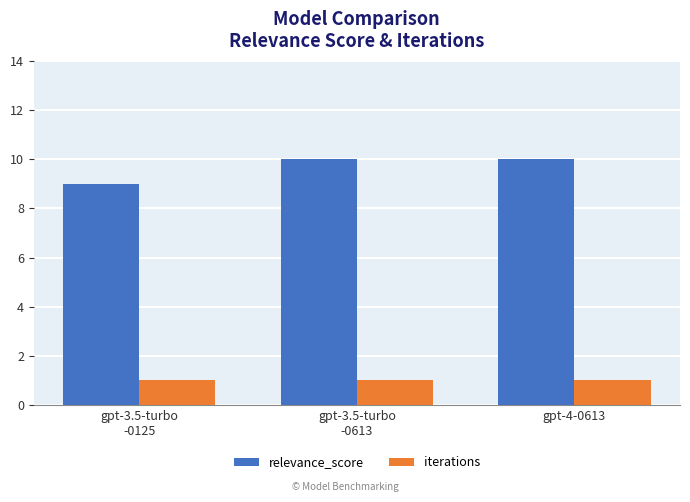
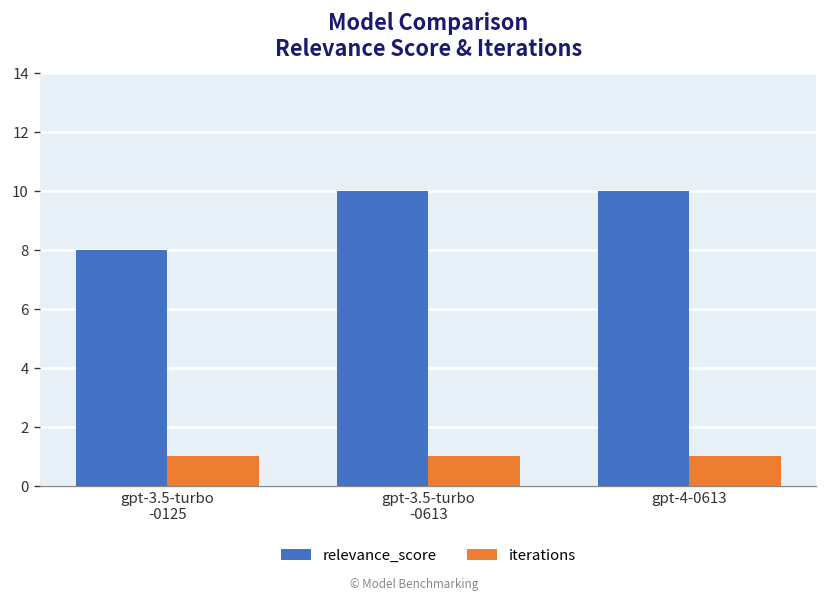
relevance_score, gpt-3.5-turbo -0125: 9 -> 8
